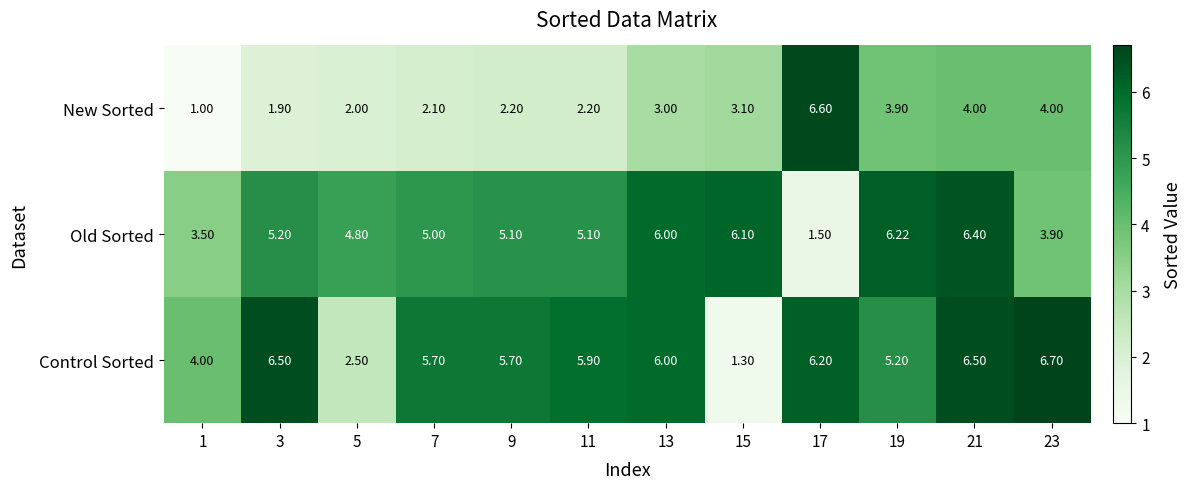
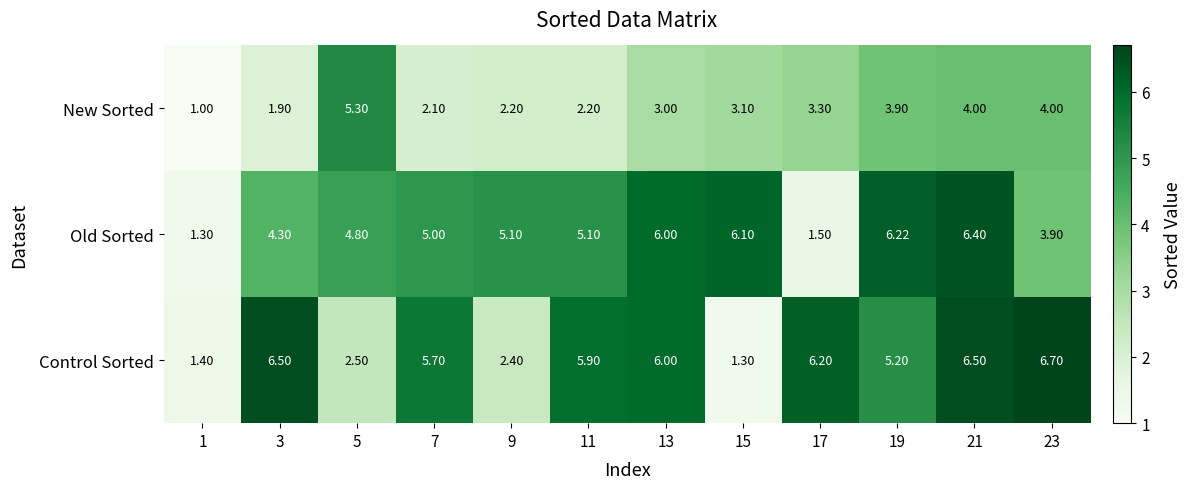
New Sorted, 5: 2.00 -> 5.30
New Sorted, 17: 6.60 -> 3.30
Old Sorted, 1: 3.50 -> 1.30
Old Sorted, 3: 5.20 -> 4.30
Control Sorted, 1: 4.00 -> 1.40
Control Sorted, 9: 5.70 -> 2.40
